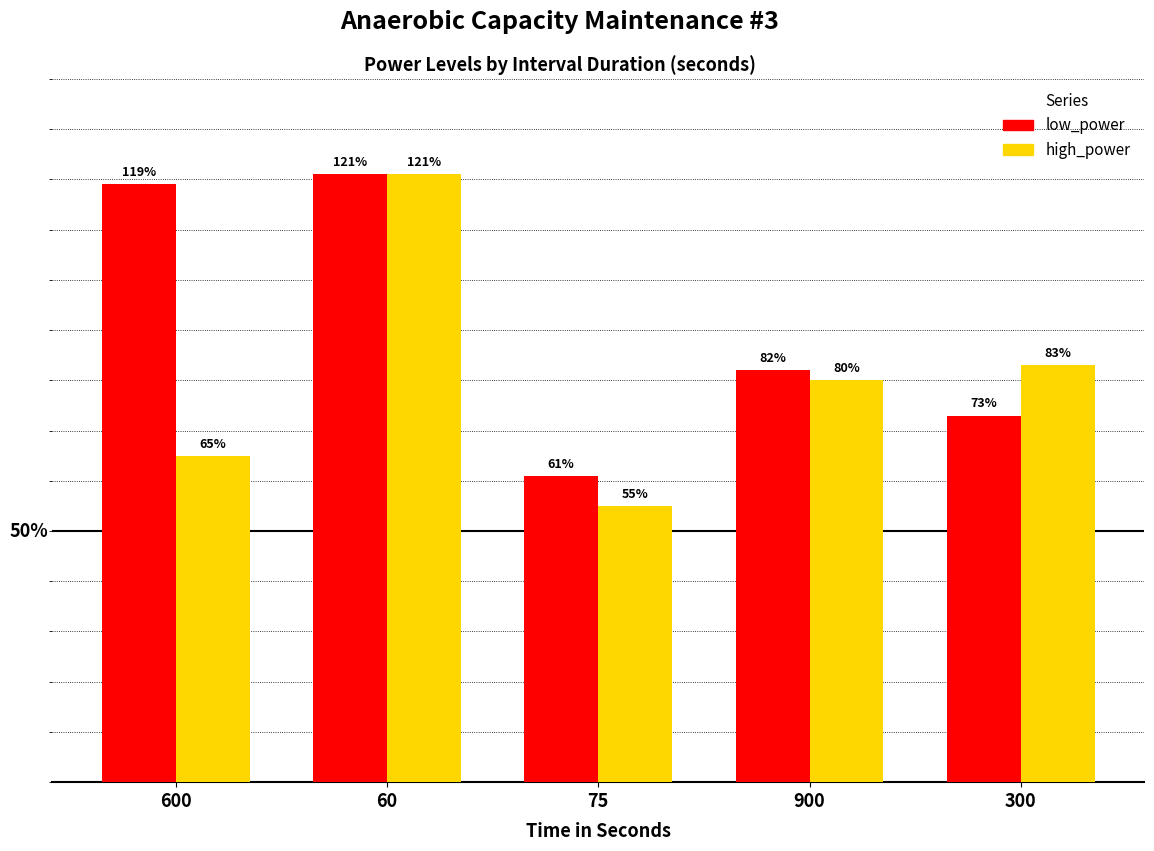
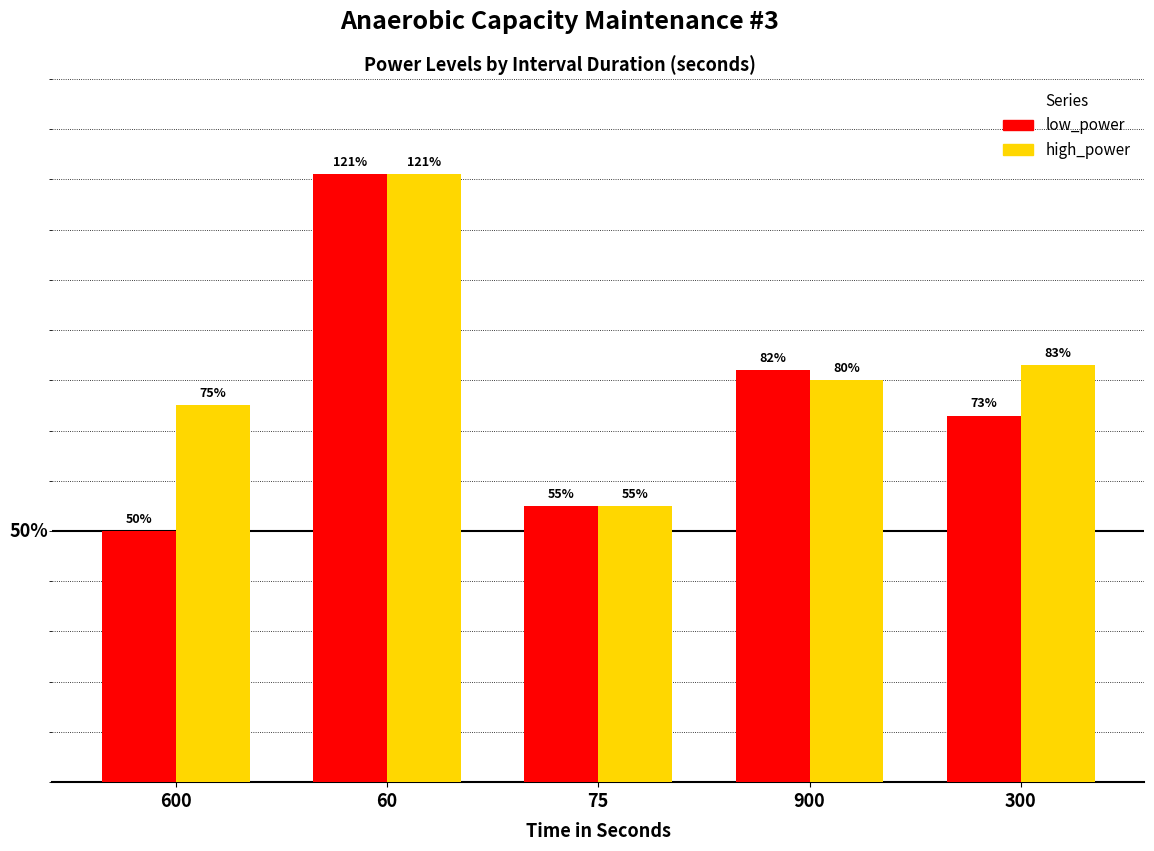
low_power, 600: 119% -> 50%
high_power, 600: 65% -> 75%
low_power, 75: 61% -> 55%
